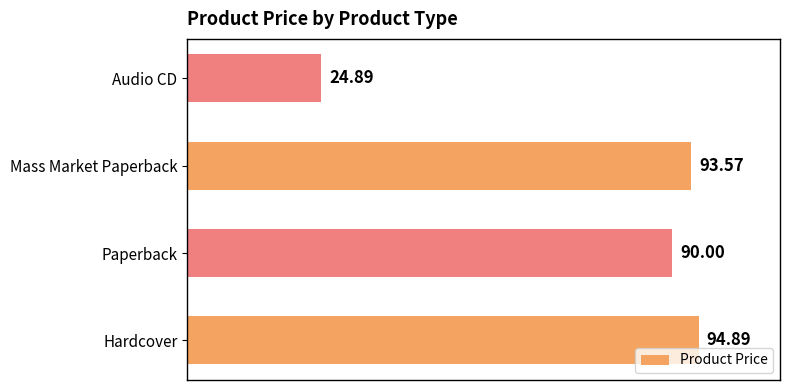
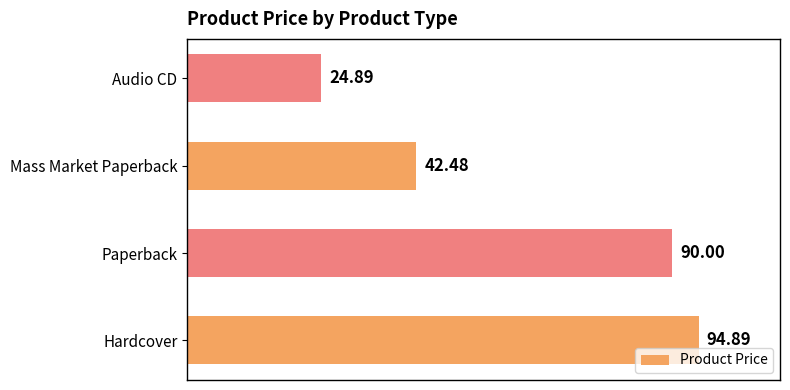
Mass Market Paperback: 93.57 -> 42.48
